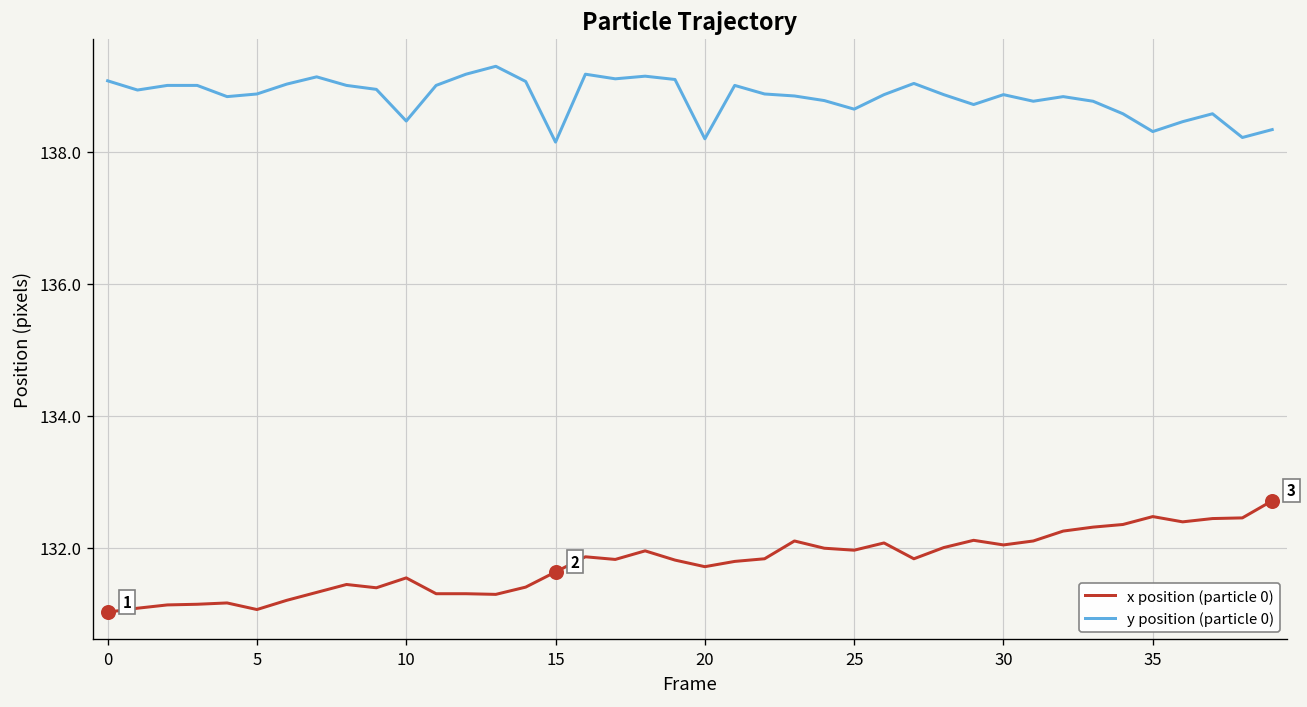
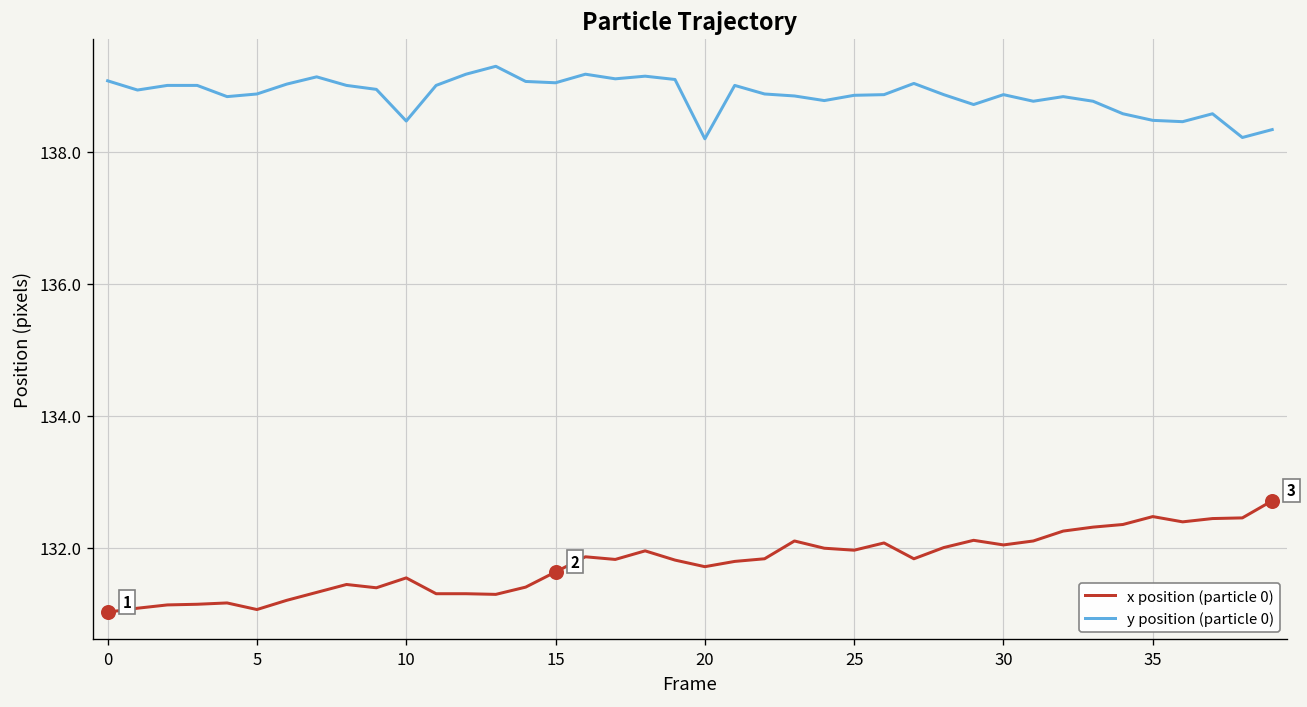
y position (particle 0), 15: 138.2 -> 139.1
y position (particle 0), 25: 138.7 -> 138.9
y position (particle 0), 35: 138.3 -> 138.5
